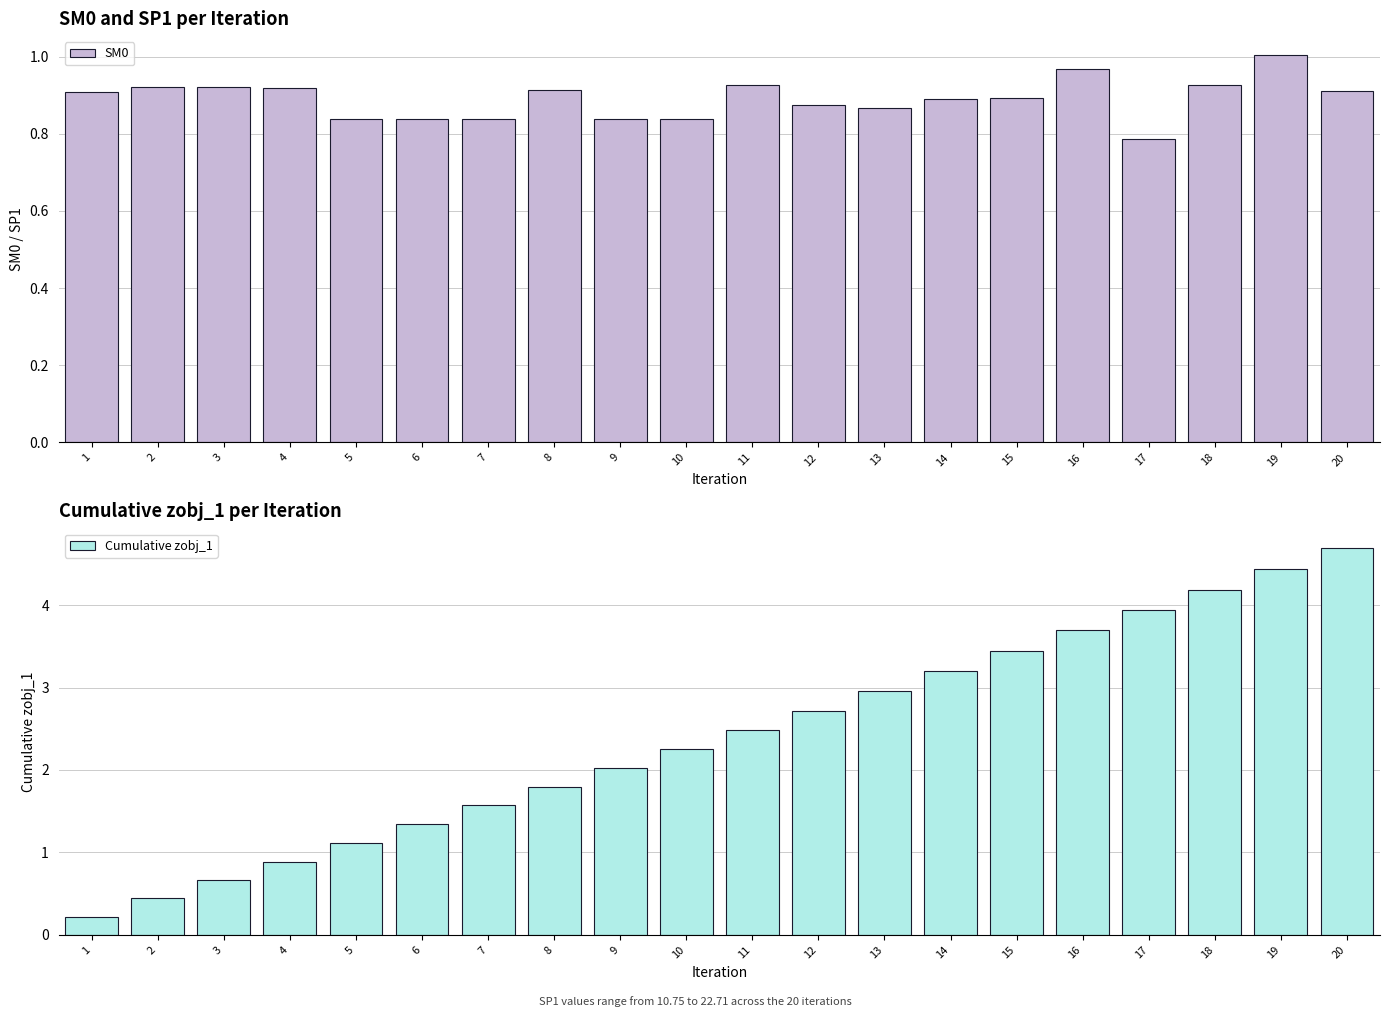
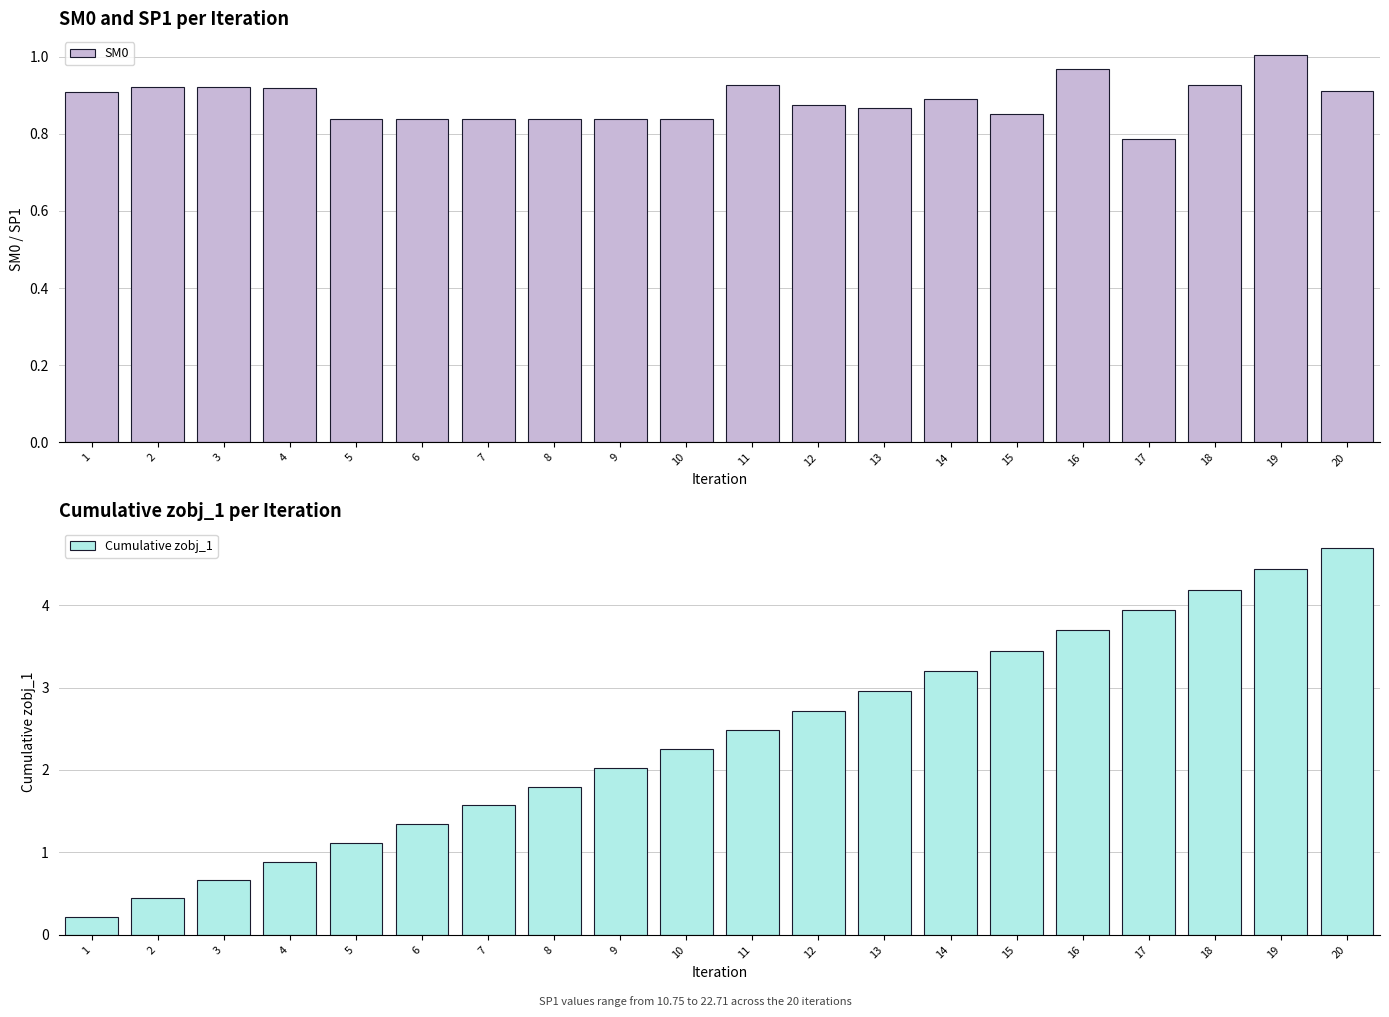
SM0 and SP1 per Iteration, 8: 0.91 -> 0.84
SM0 and SP1 per Iteration, 15: 0.89 -> 0.85
